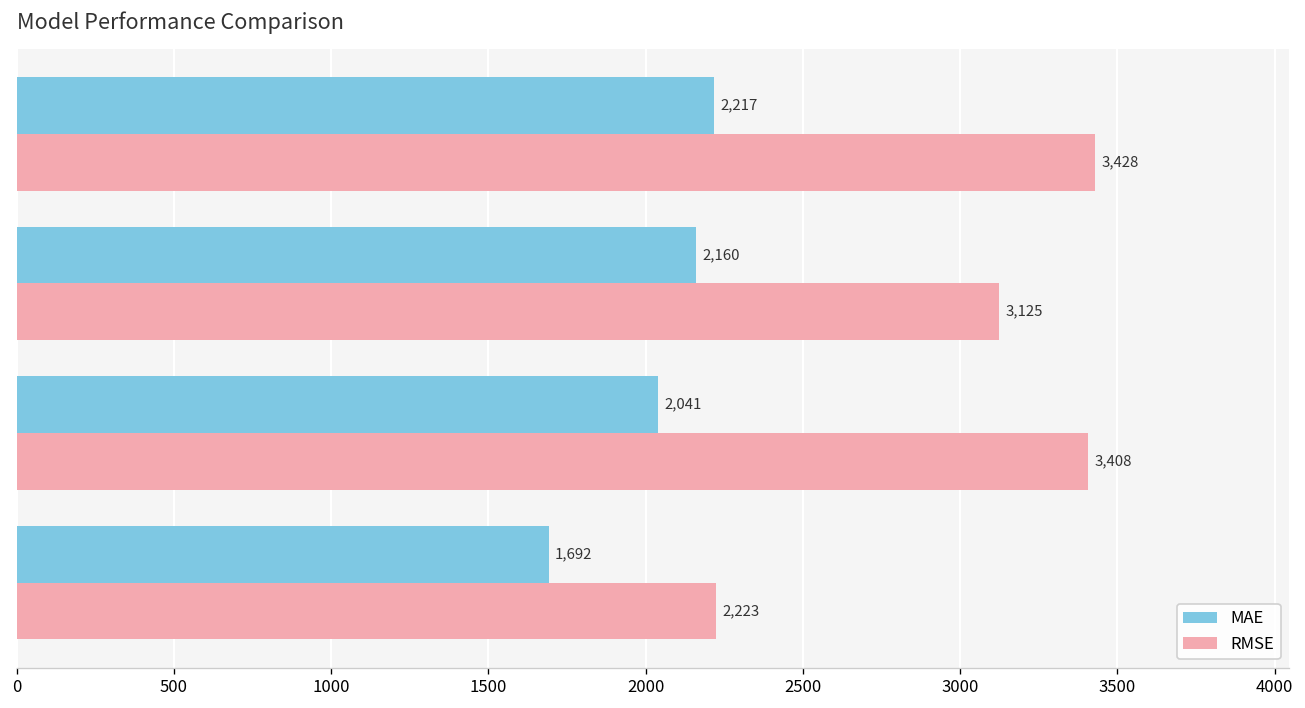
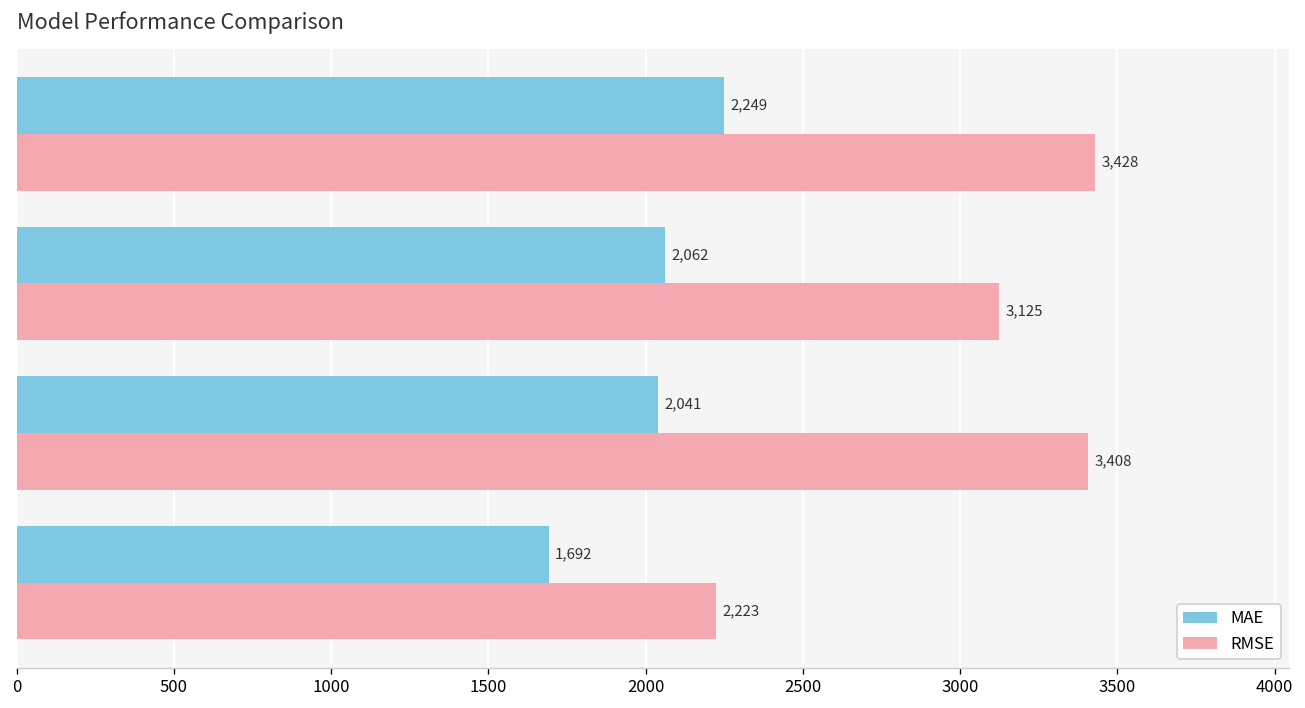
MAE, XGBoost: 2,217 -> 2,249
MAE, Random Forest: 2,160 -> 2,062
